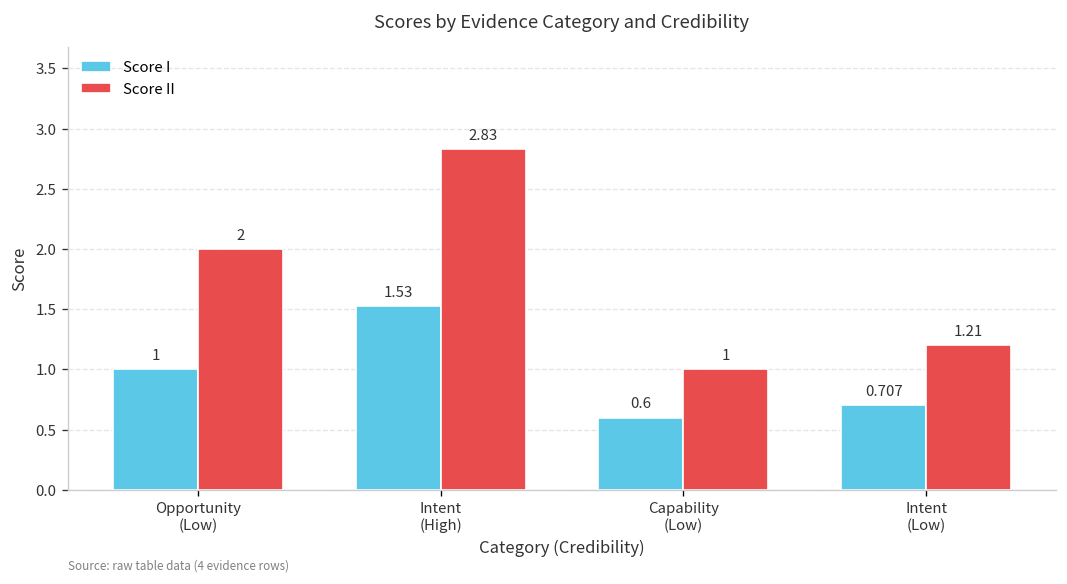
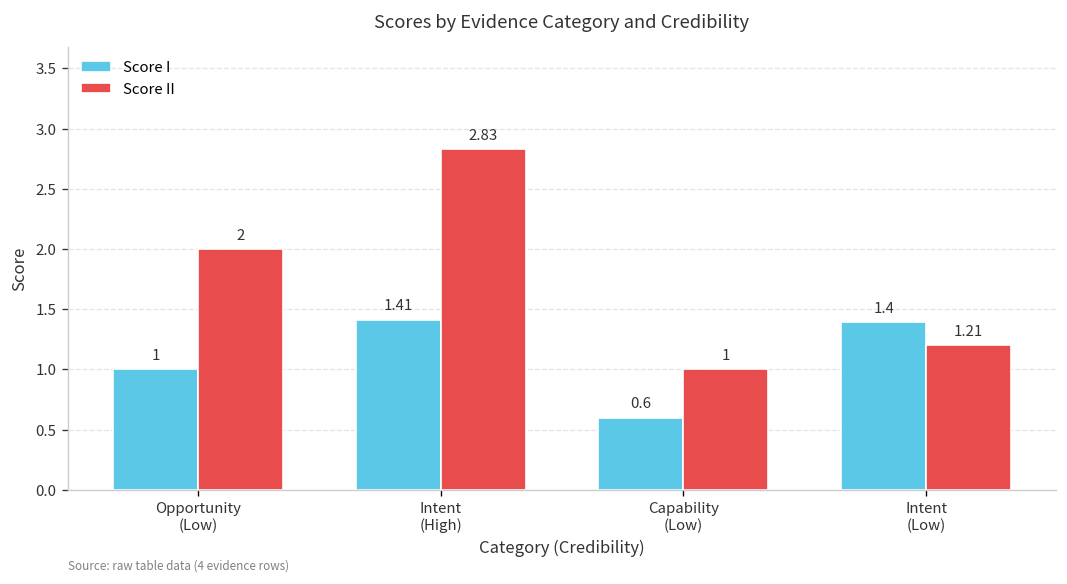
Score I, Intent (High): 1.53 -> 1.41
Score I, Intent (Low): 0.707 -> 1.4
